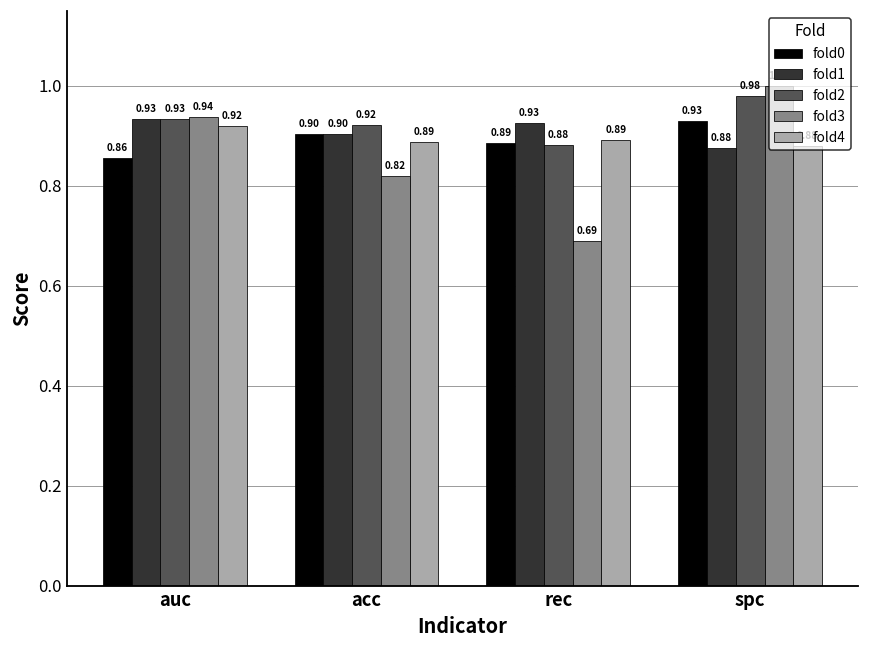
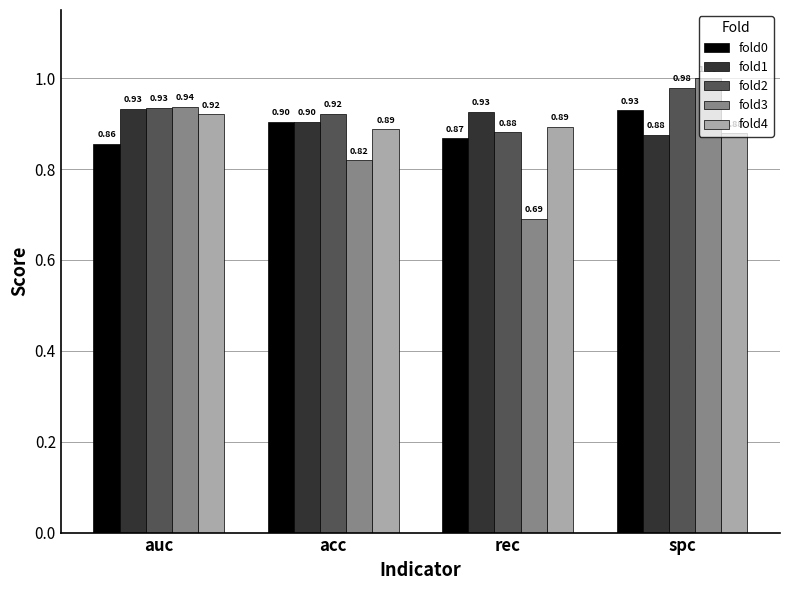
fold0, rec: 0.89 -> 0.87
